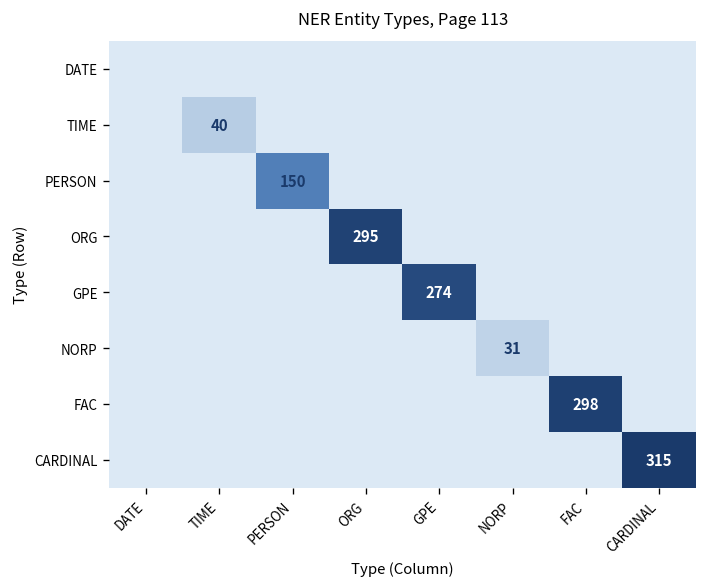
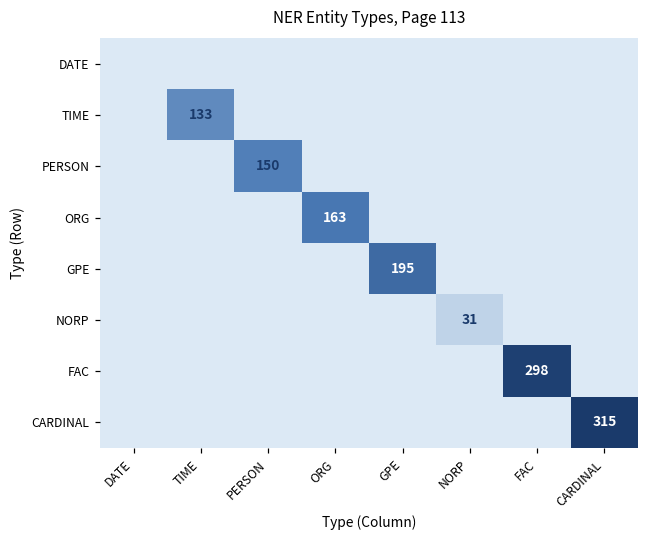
TIME, TIME: 40 -> 133
ORG, ORG: 295 -> 163
GPE, GPE: 274 -> 195
